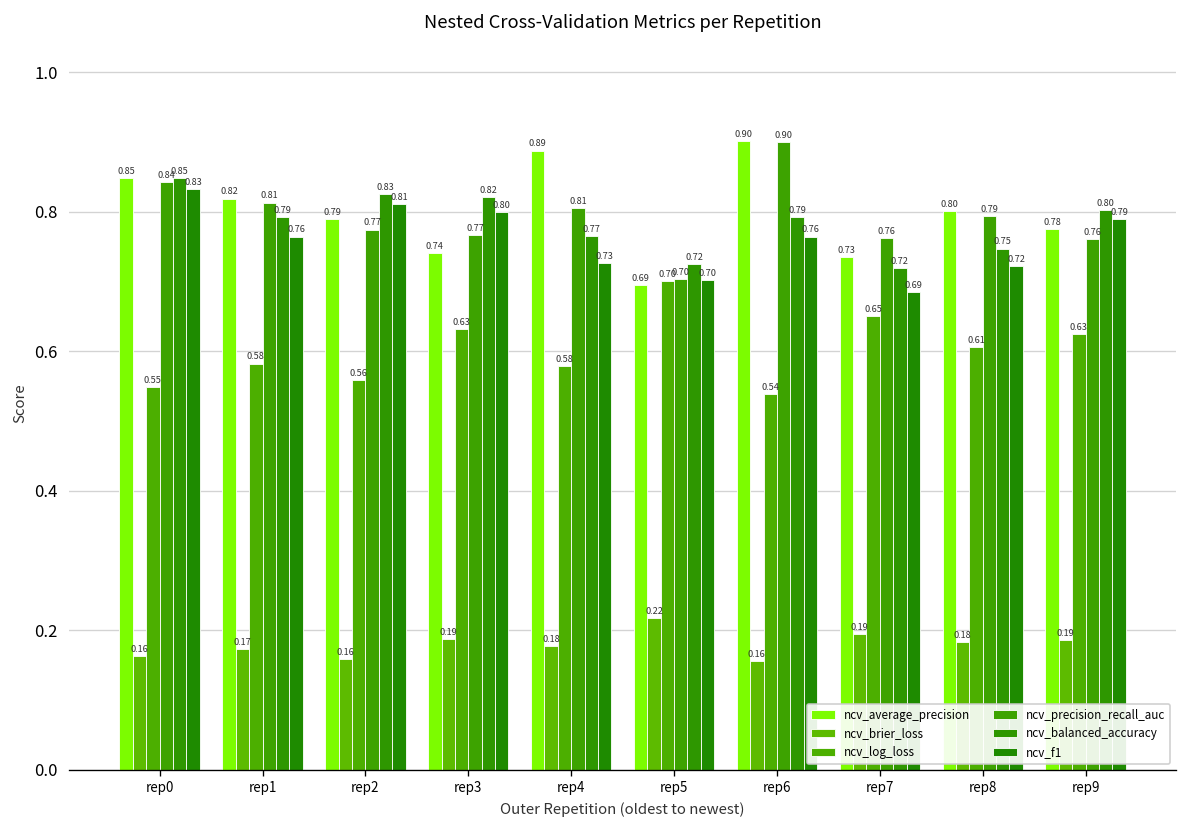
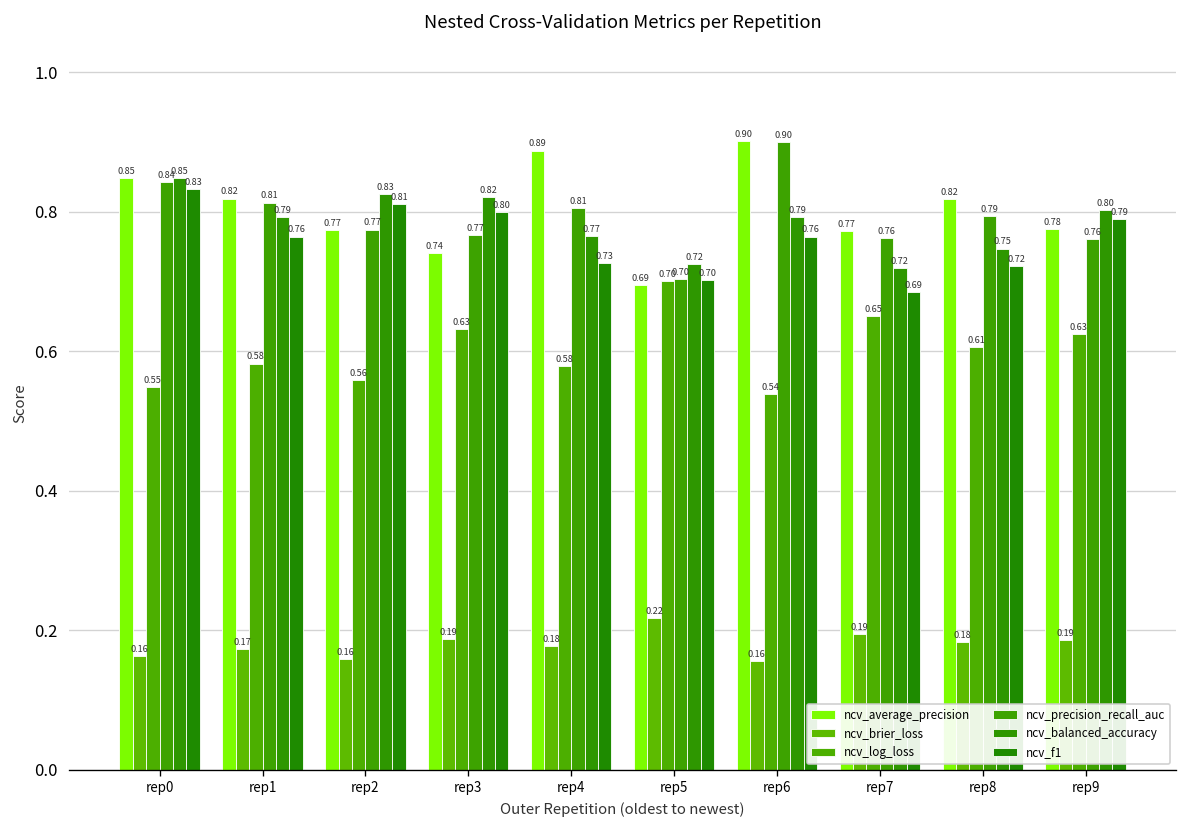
ncv_average_precision, rep2: 0.79 -> 0.77
ncv_average_precision, rep7: 0.73 -> 0.77
ncv_average_precision, rep8: 0.80 -> 0.82
